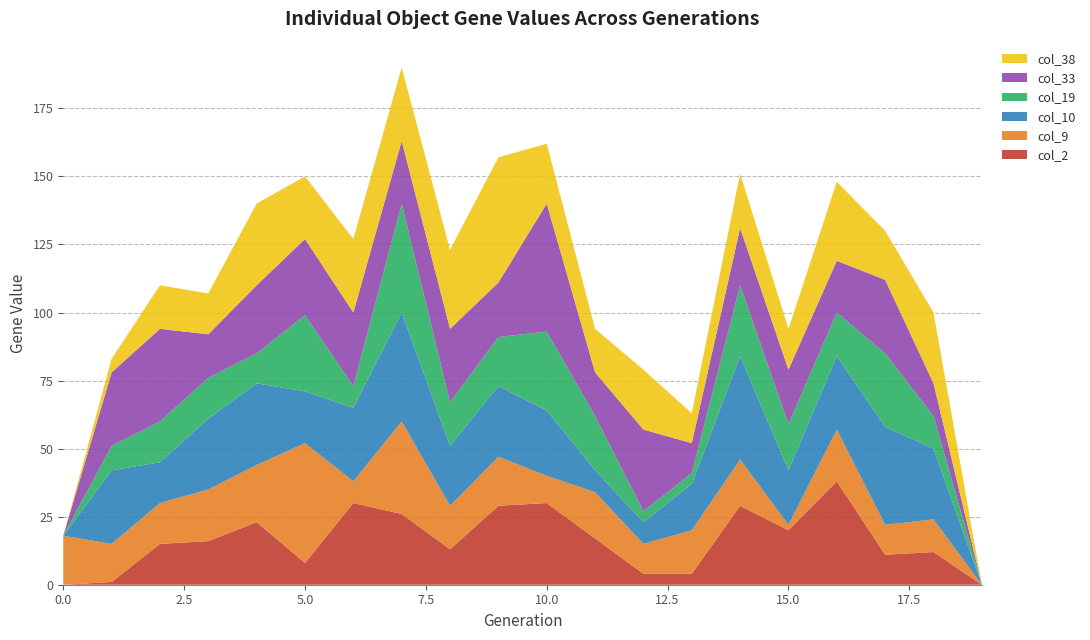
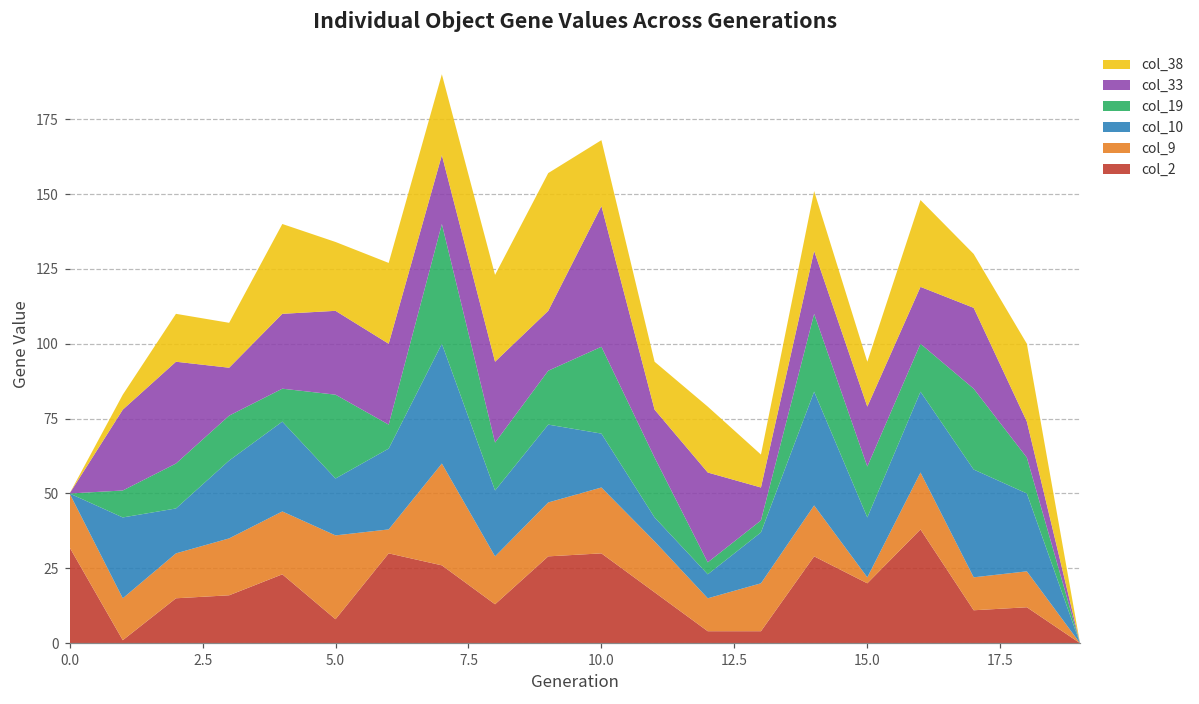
col_2, 0.0: 0 -> 32
col_9, 5.0: 44 -> 28
col_9, 10.0: 10 -> 22
col_10, 10.0: 24 -> 18
